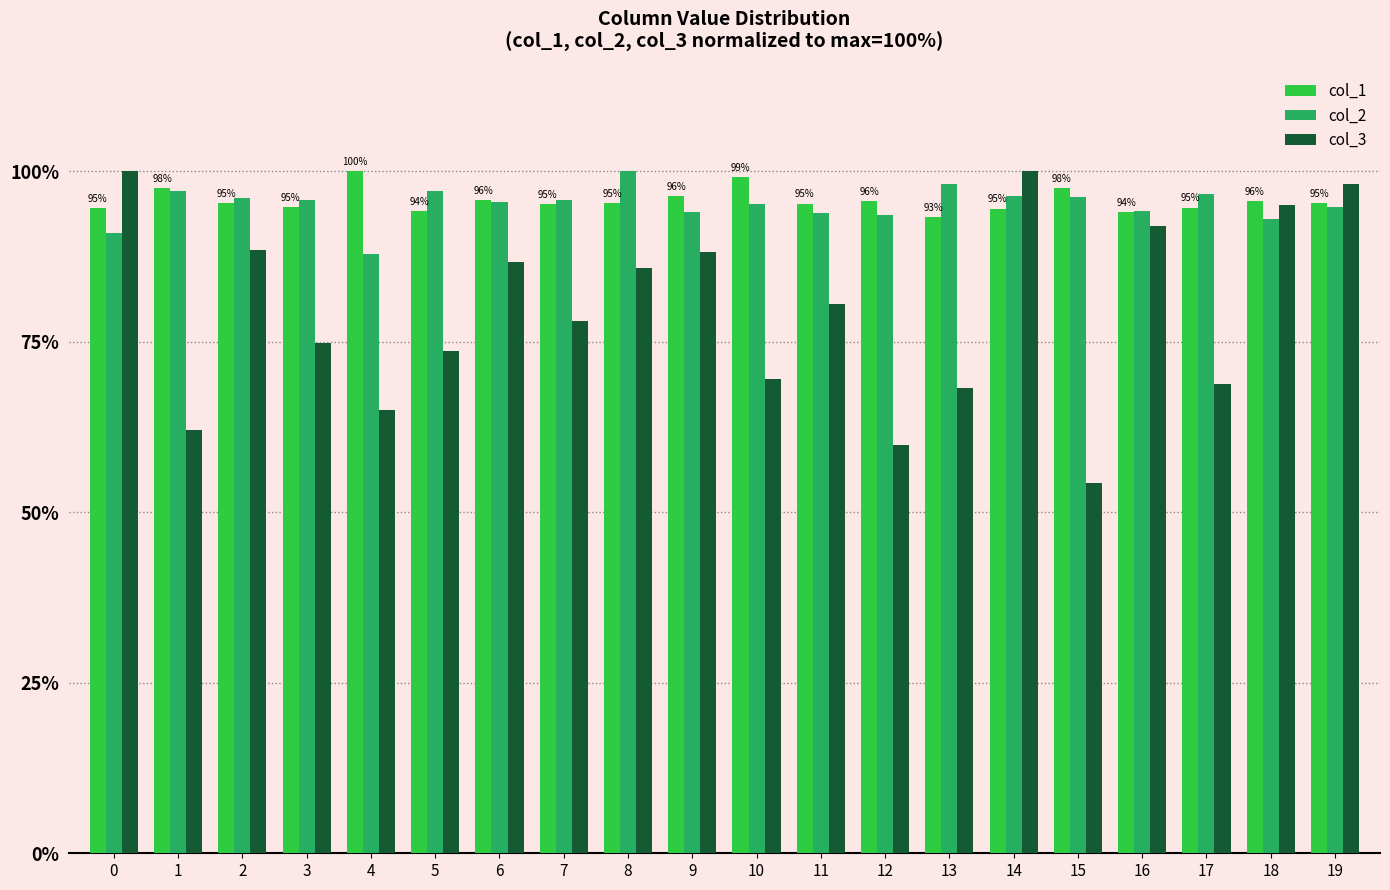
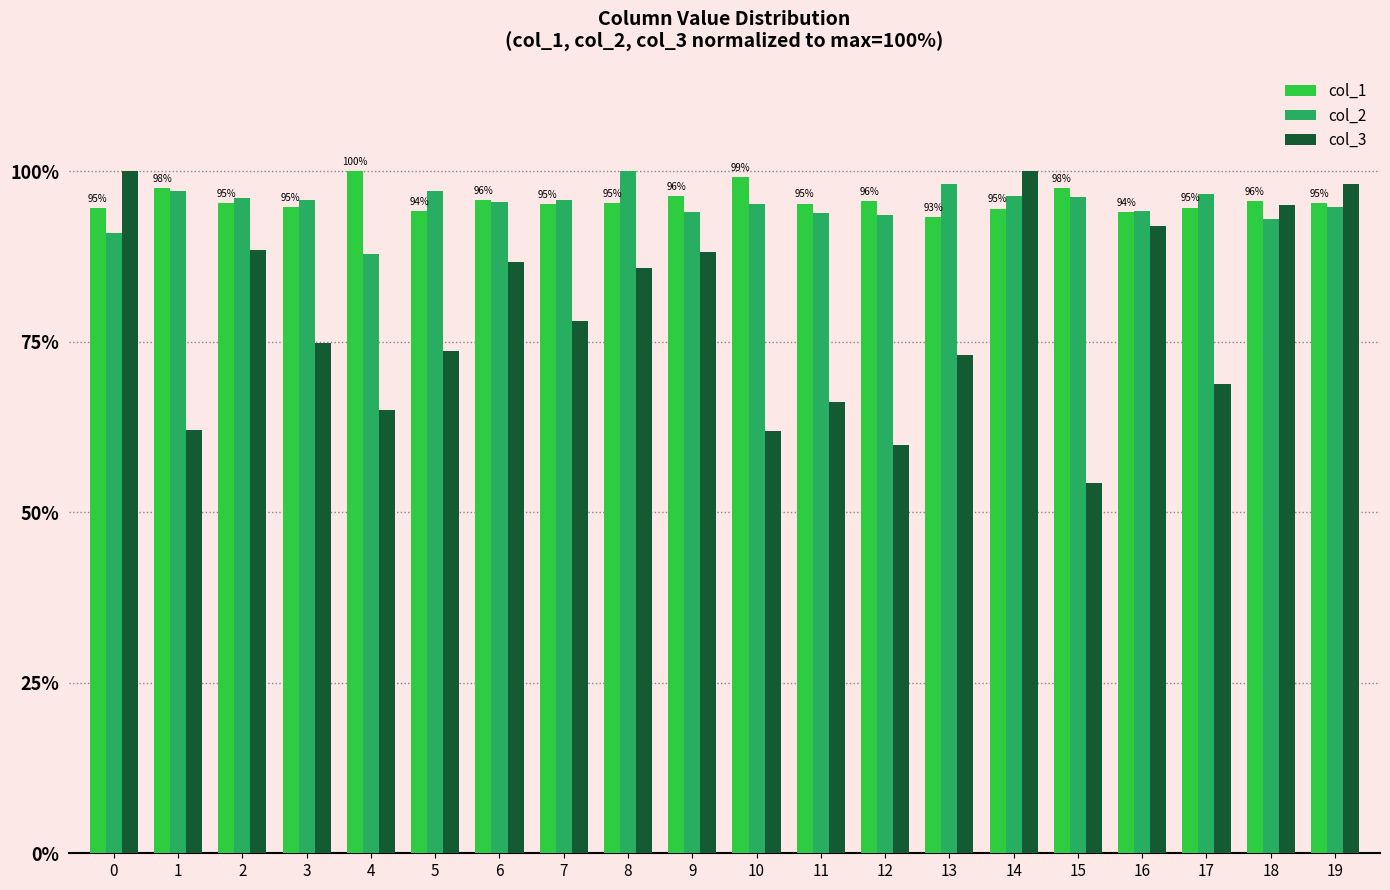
col_3, 10: 70% -> 62%
col_3, 11: 81% -> 66%
col_3, 13: 68% -> 73%
